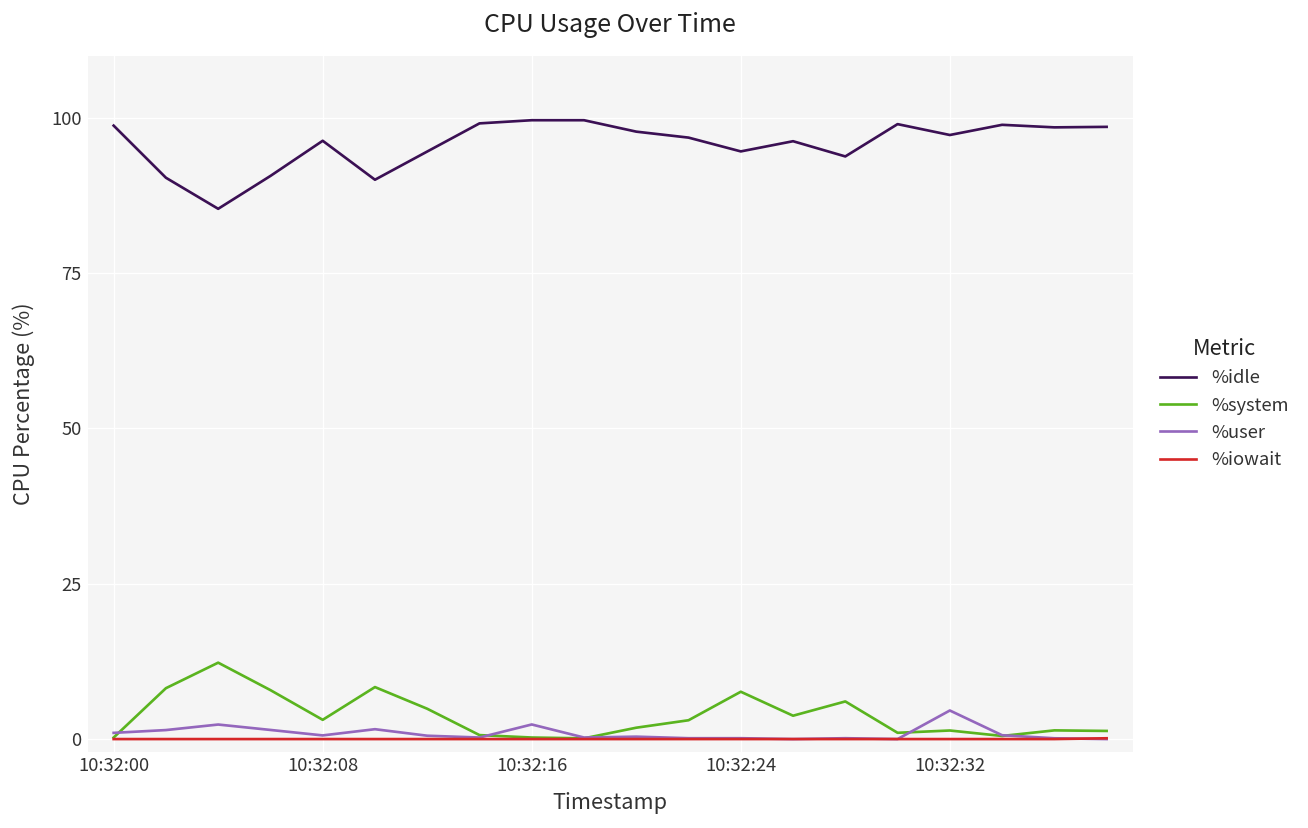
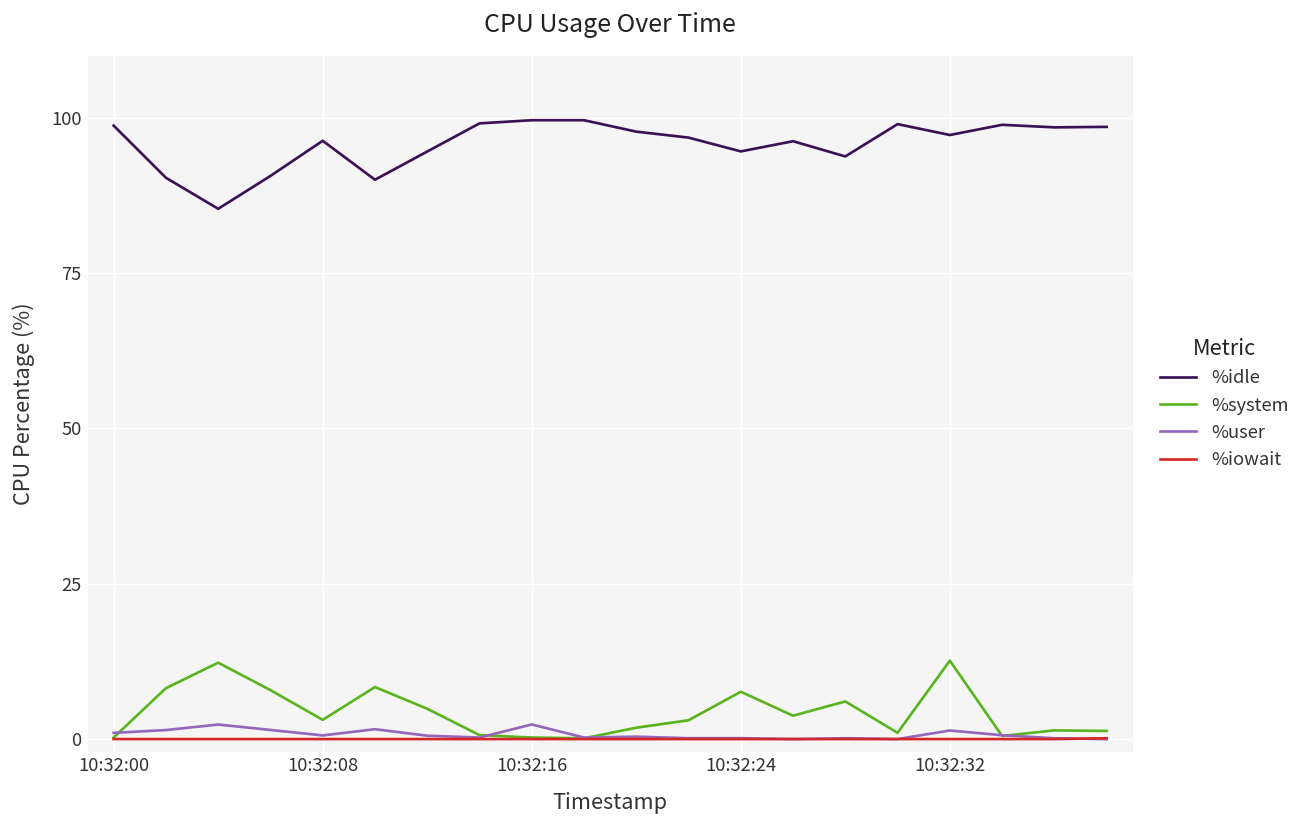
%system, 10:32:32: 1 -> 13
%user, 10:32:32: 5 -> 1
